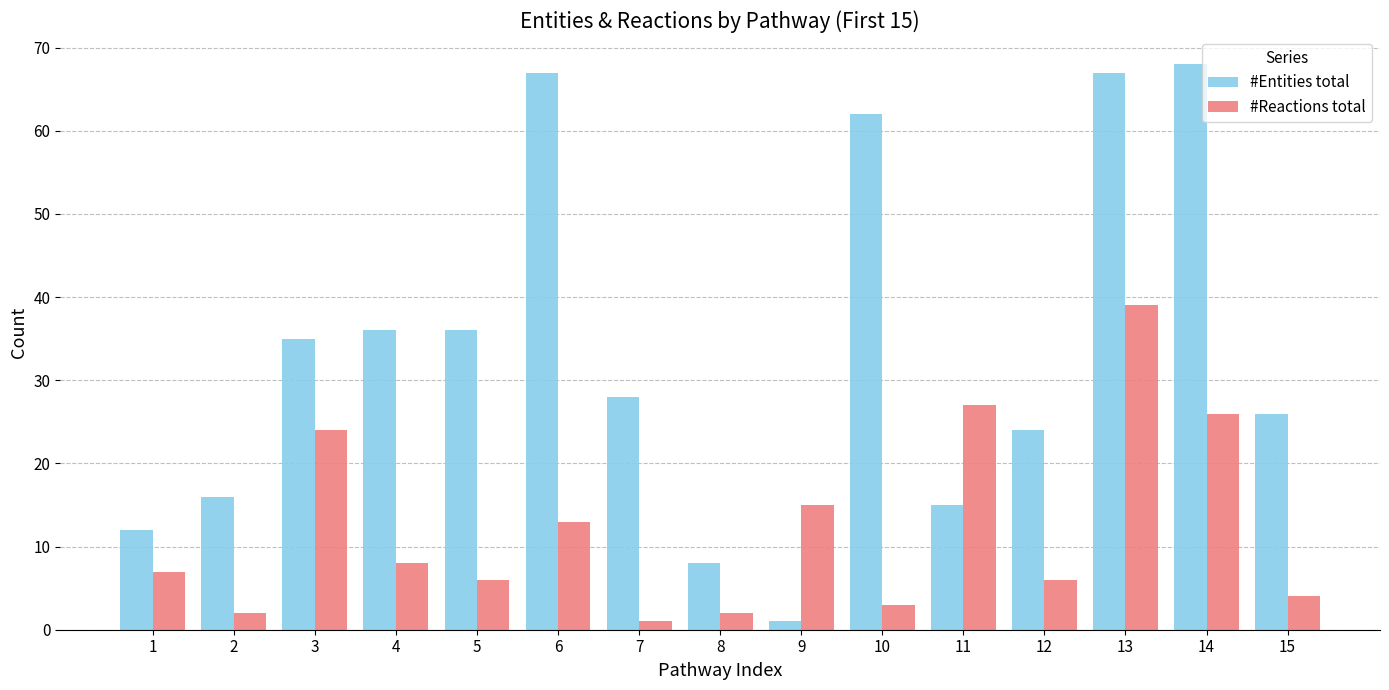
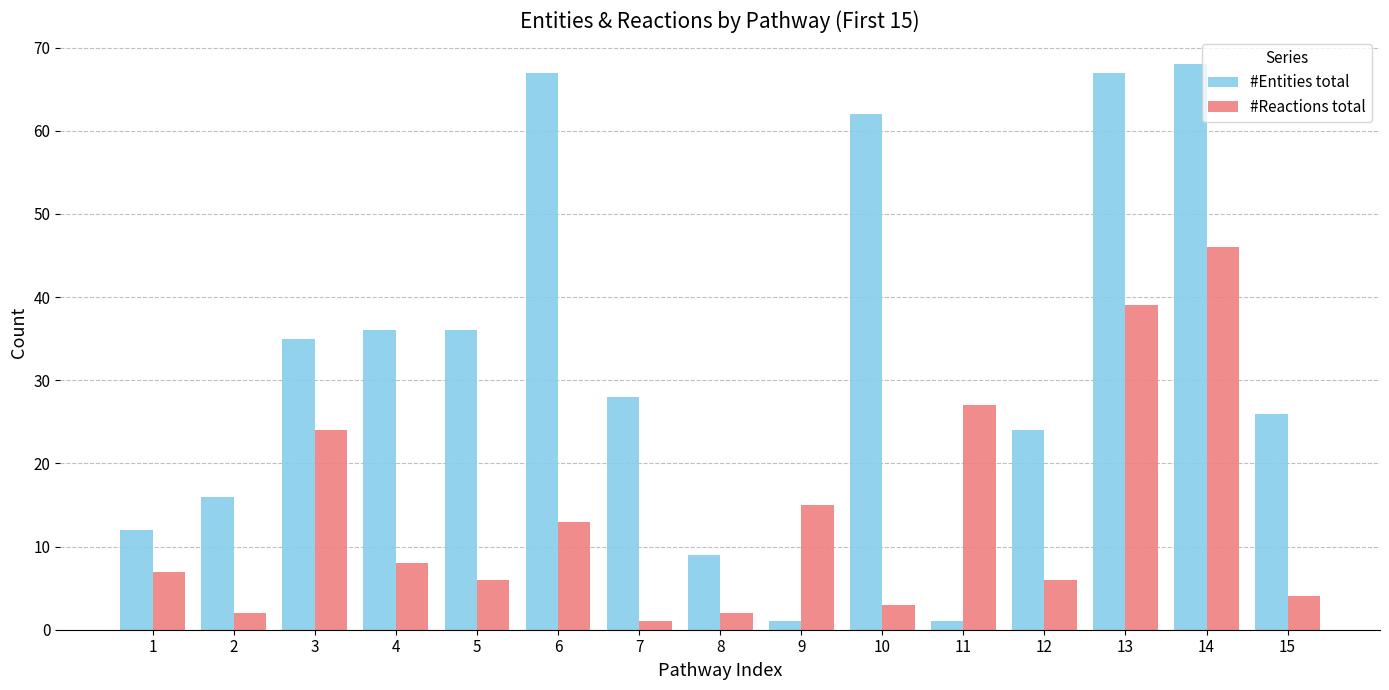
#Entities total, 8: 8 -> 9
#Entities total, 11: 15 -> 1
#Reactions total, 14: 26 -> 46
